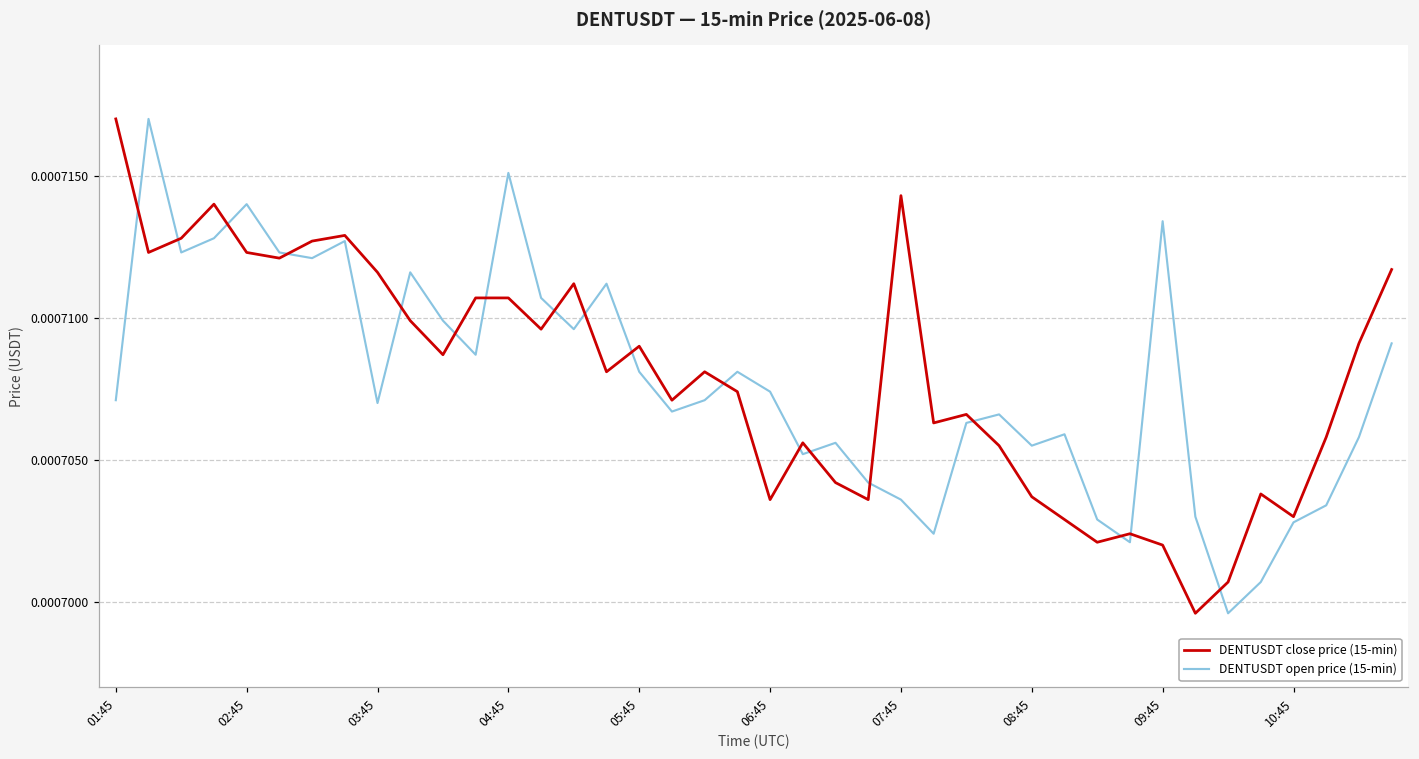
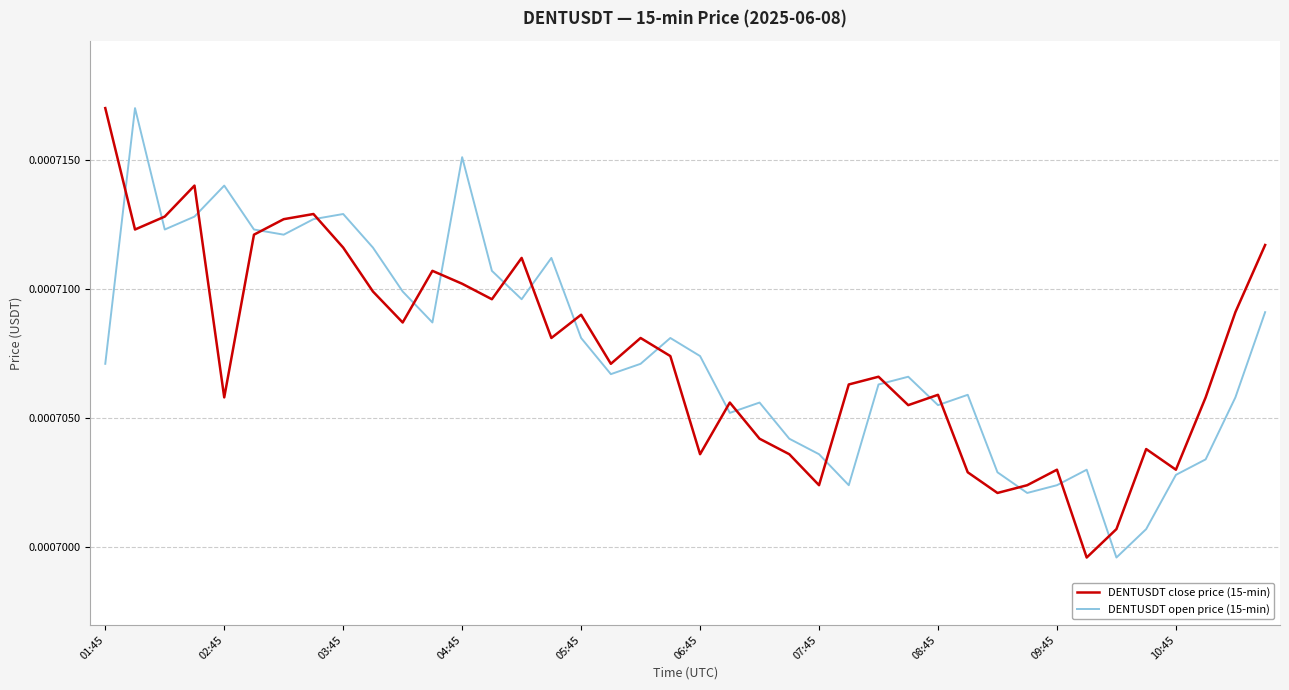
DENTUSDT close price (15-min), 02:45: 0.0007123 -> 0.0007058
DENTUSDT open price (15-min), 03:45: 0.0007070 -> 0.0007129
DENTUSDT close price (15-min), 04:45: 0.0007107 -> 0.0007102
DENTUSDT close price (15-min), 07:45: 0.0007143 -> 0.0007024
DENTUSDT close price (15-min), 08:45: 0.0007037 -> 0.0007059
DENTUSDT close price (15-min), 09:45: 0.000702 -> 0.000703
DENTUSDT open price (15-min), 09:45: 0.0007134 -> 0.0007024
